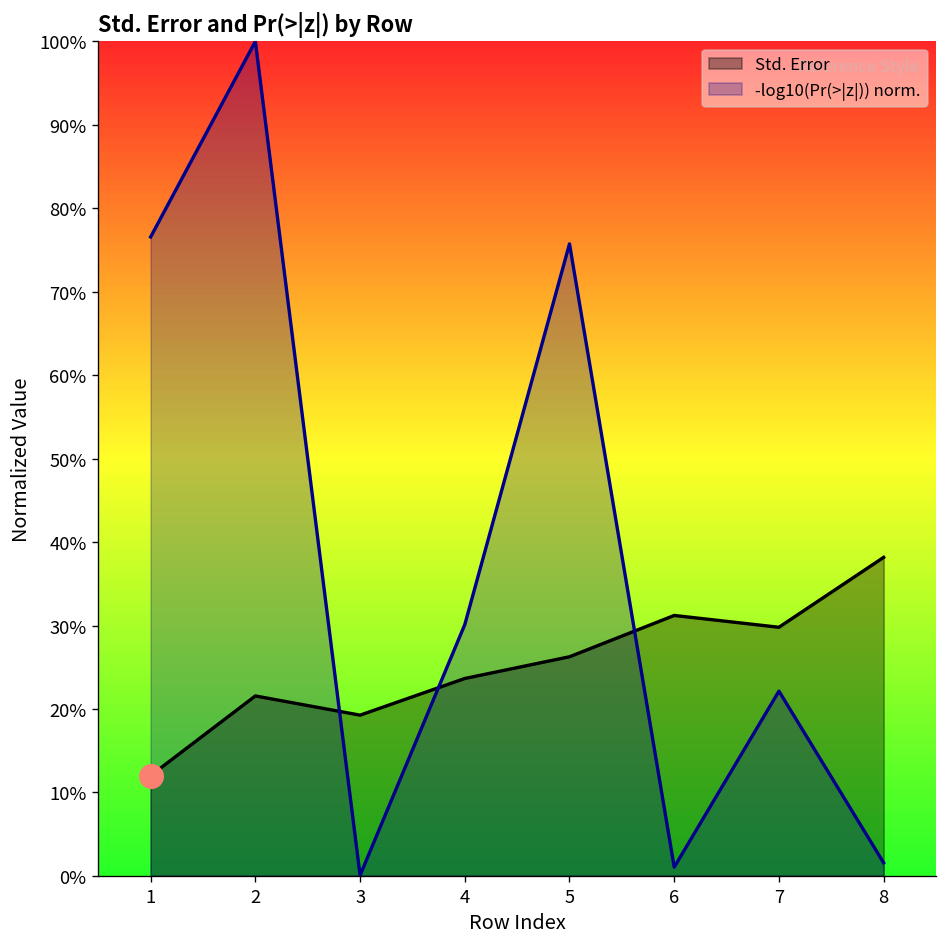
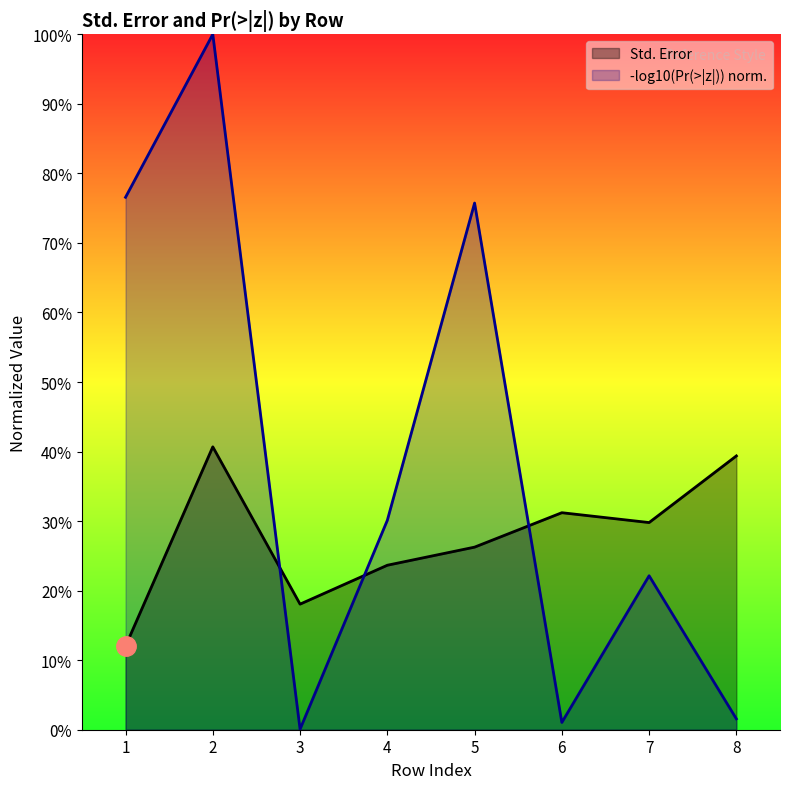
Std. Error, 2: 22% -> 41%
Std. Error, 3: 19% -> 18%
Std. Error, 8: 38% -> 39%
